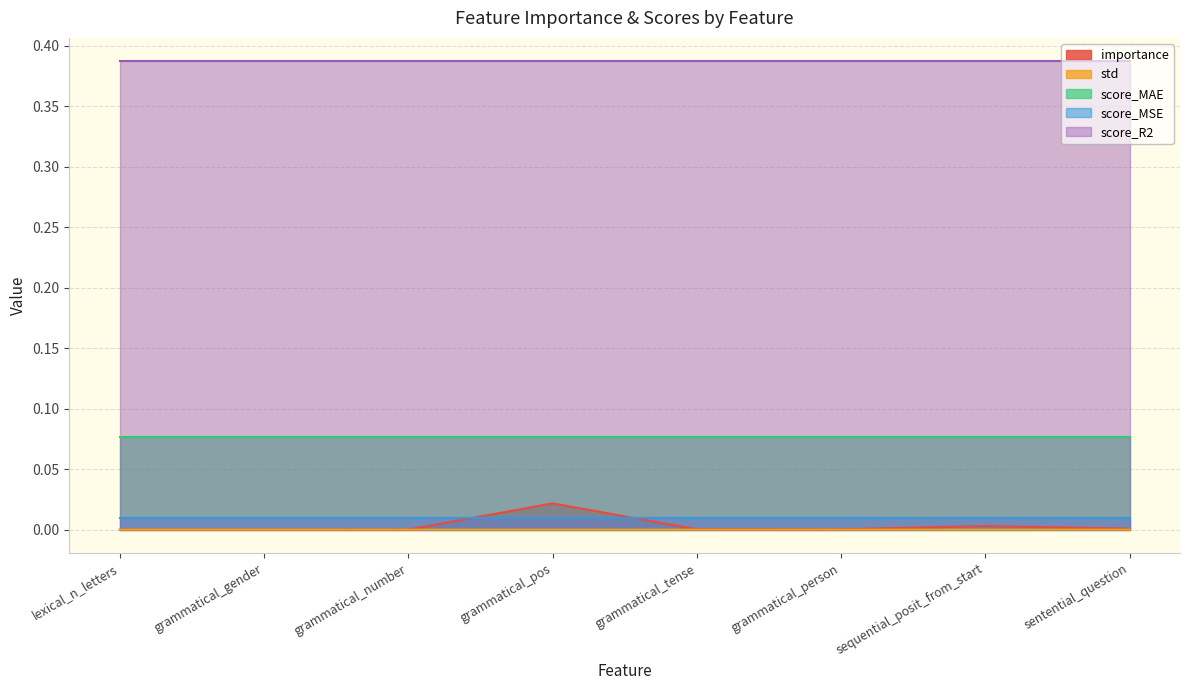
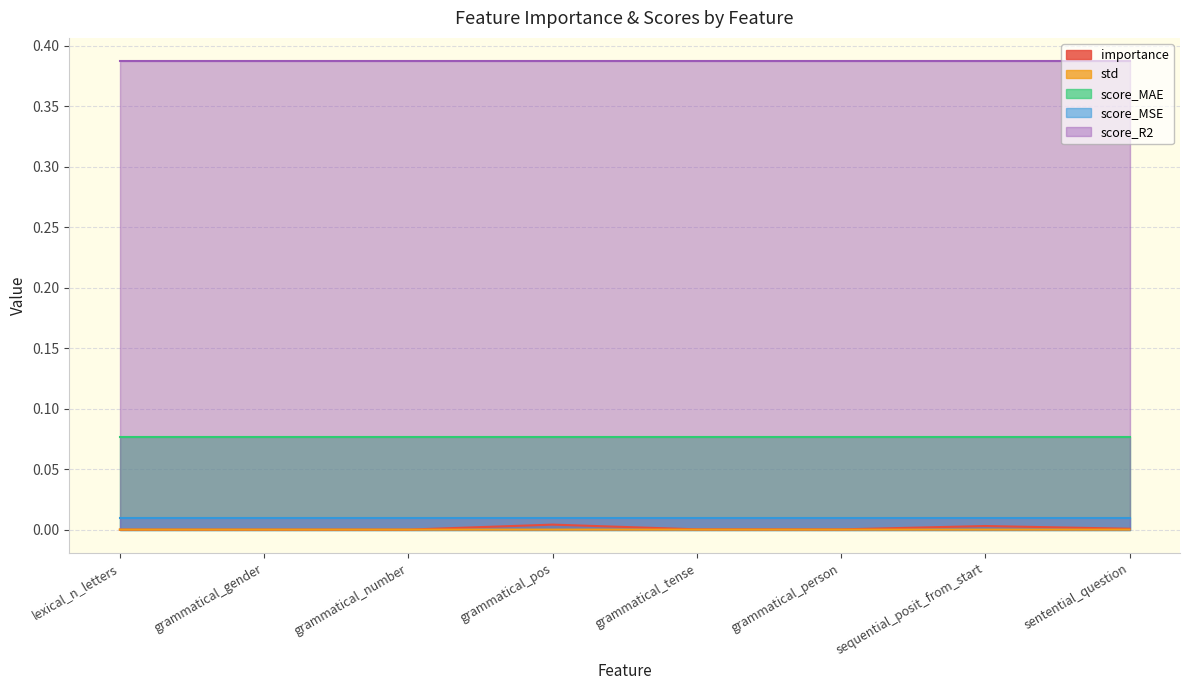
importance, grammatical_pos: 0.022 -> 0.004
